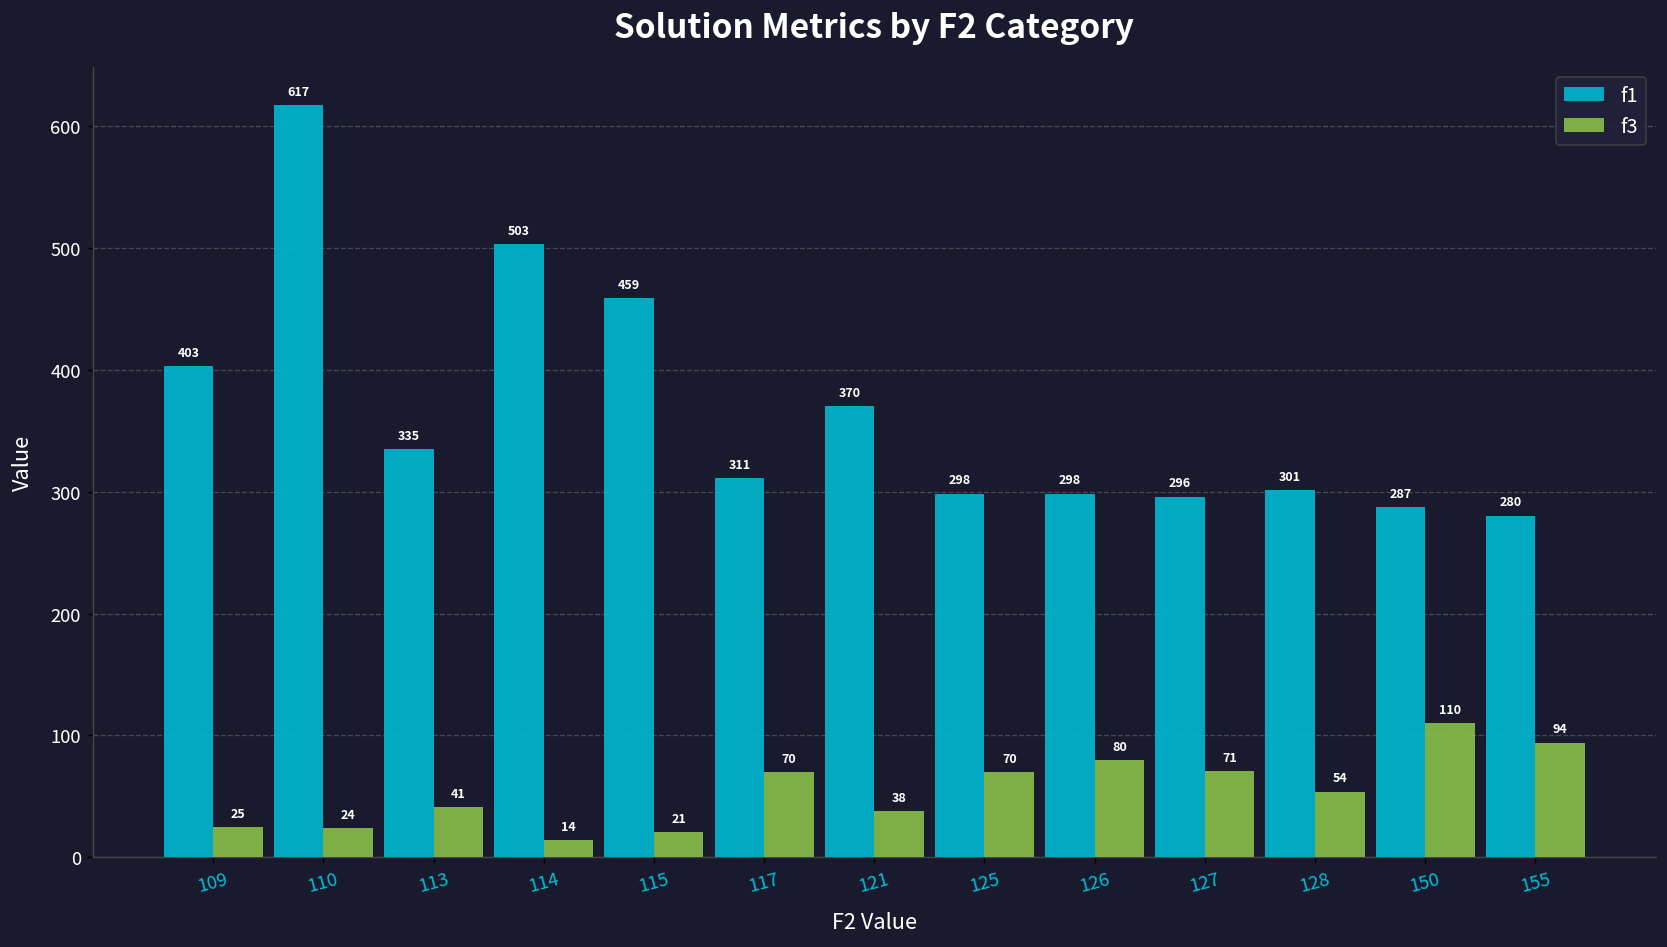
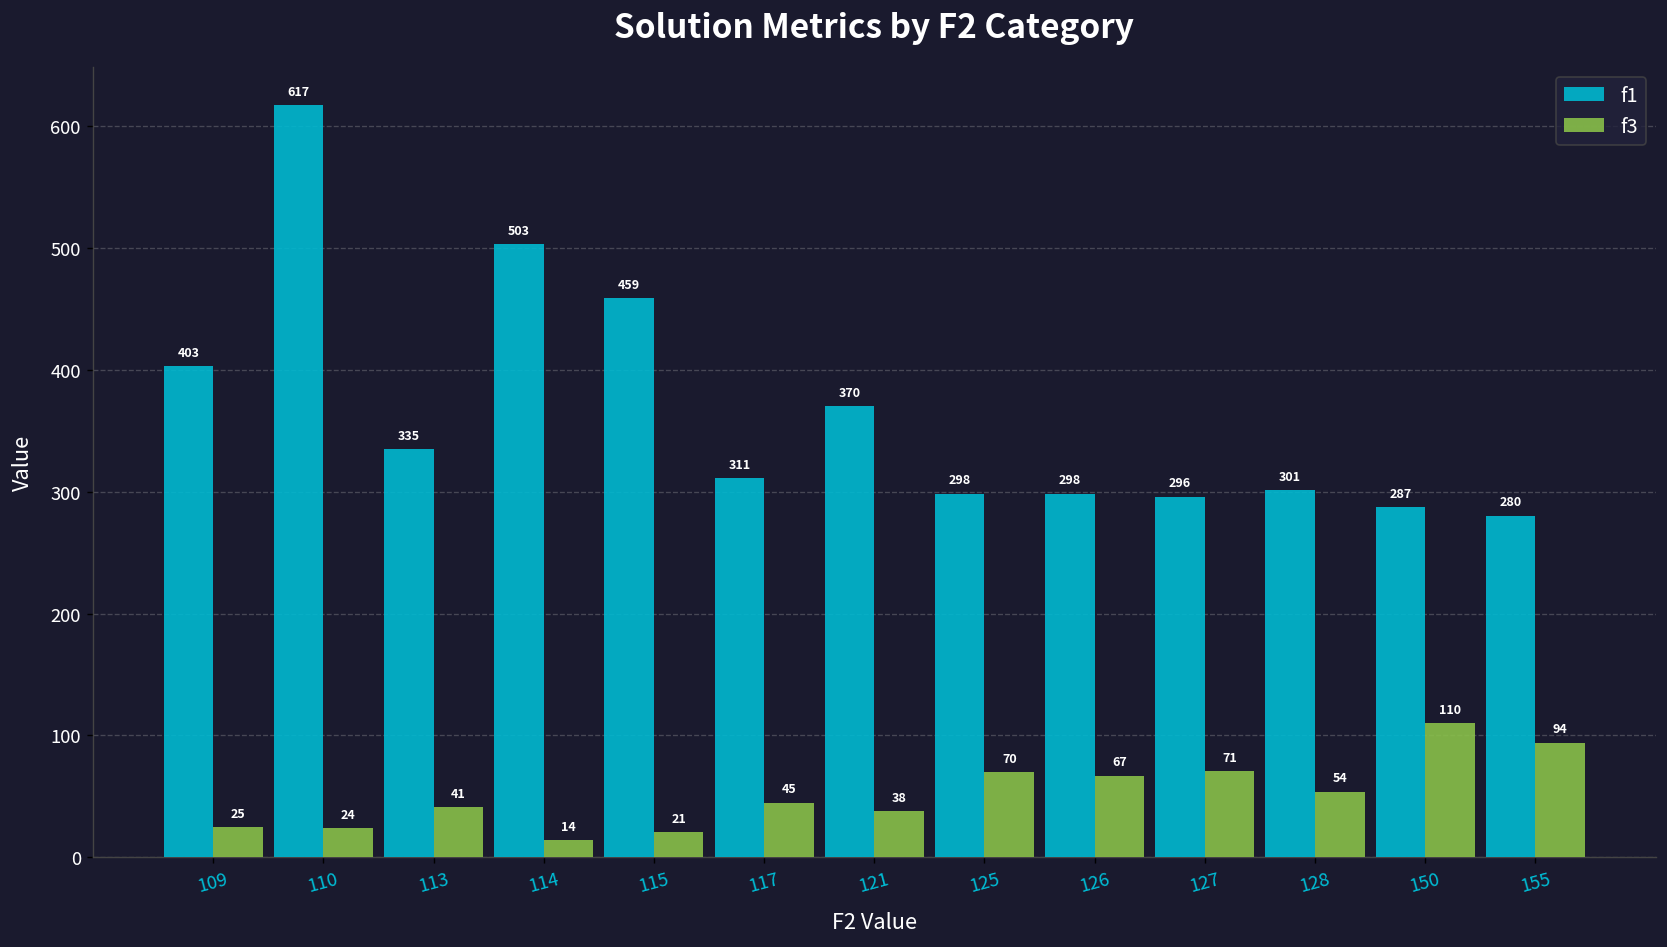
f3, 117: 70 -> 45
f3, 126: 80 -> 67
